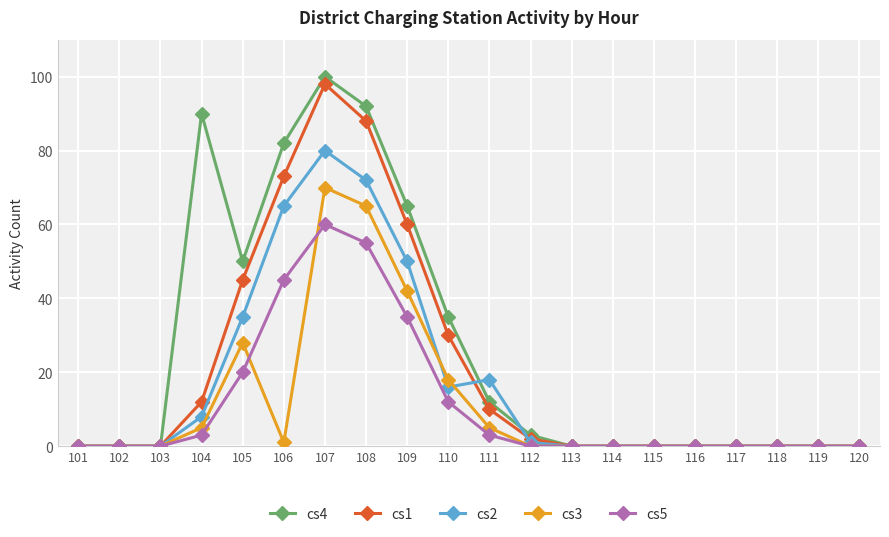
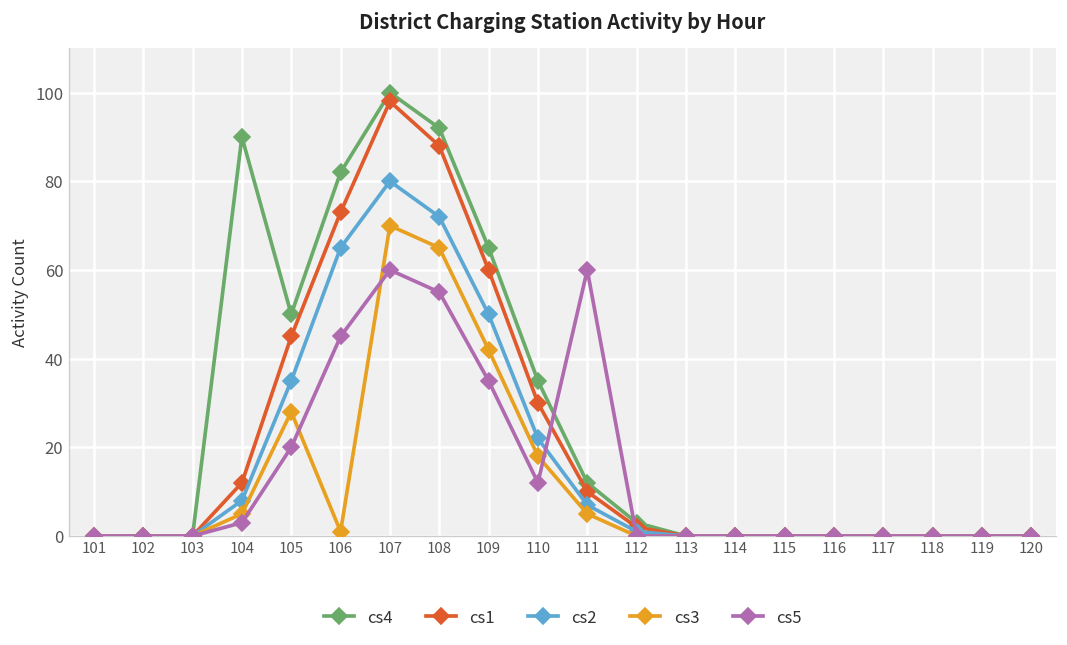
cs2, 110: 16 -> 22
cs2, 111: 18 -> 7
cs5, 111: 3 -> 60
